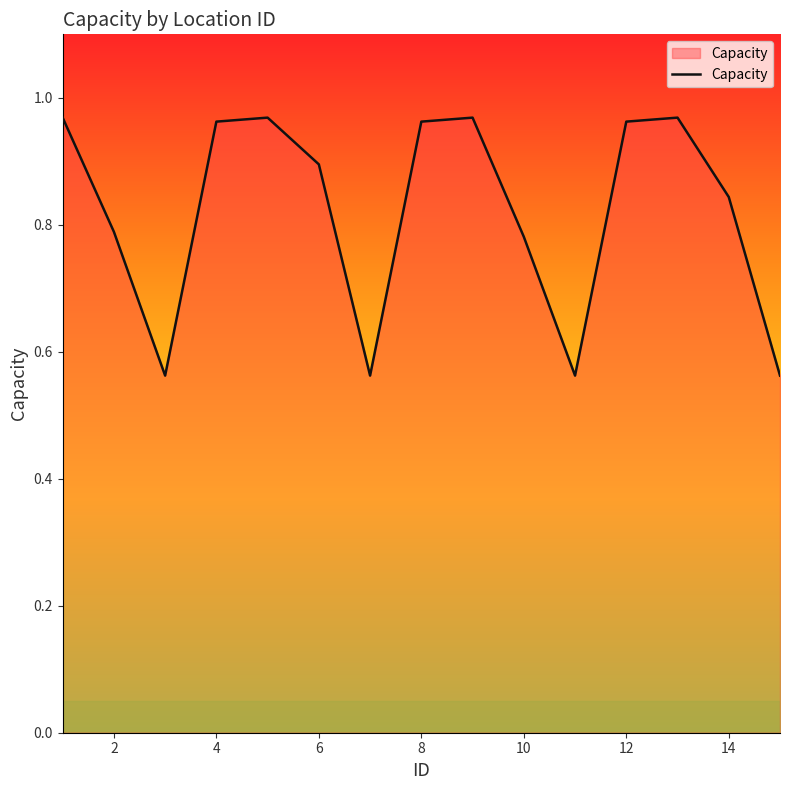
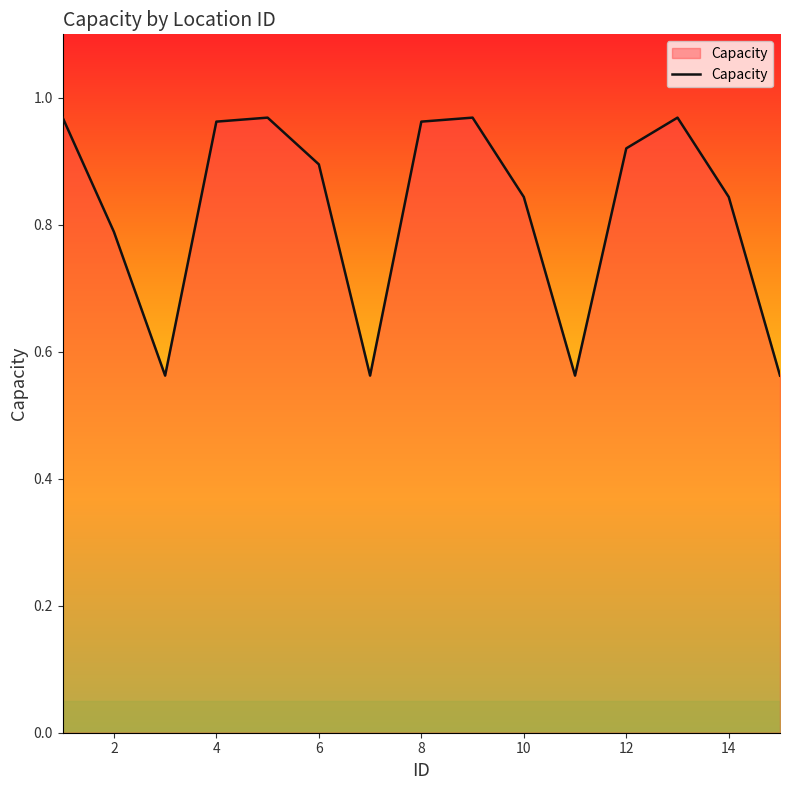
10: 0.78 -> 0.84
12: 0.96 -> 0.92
